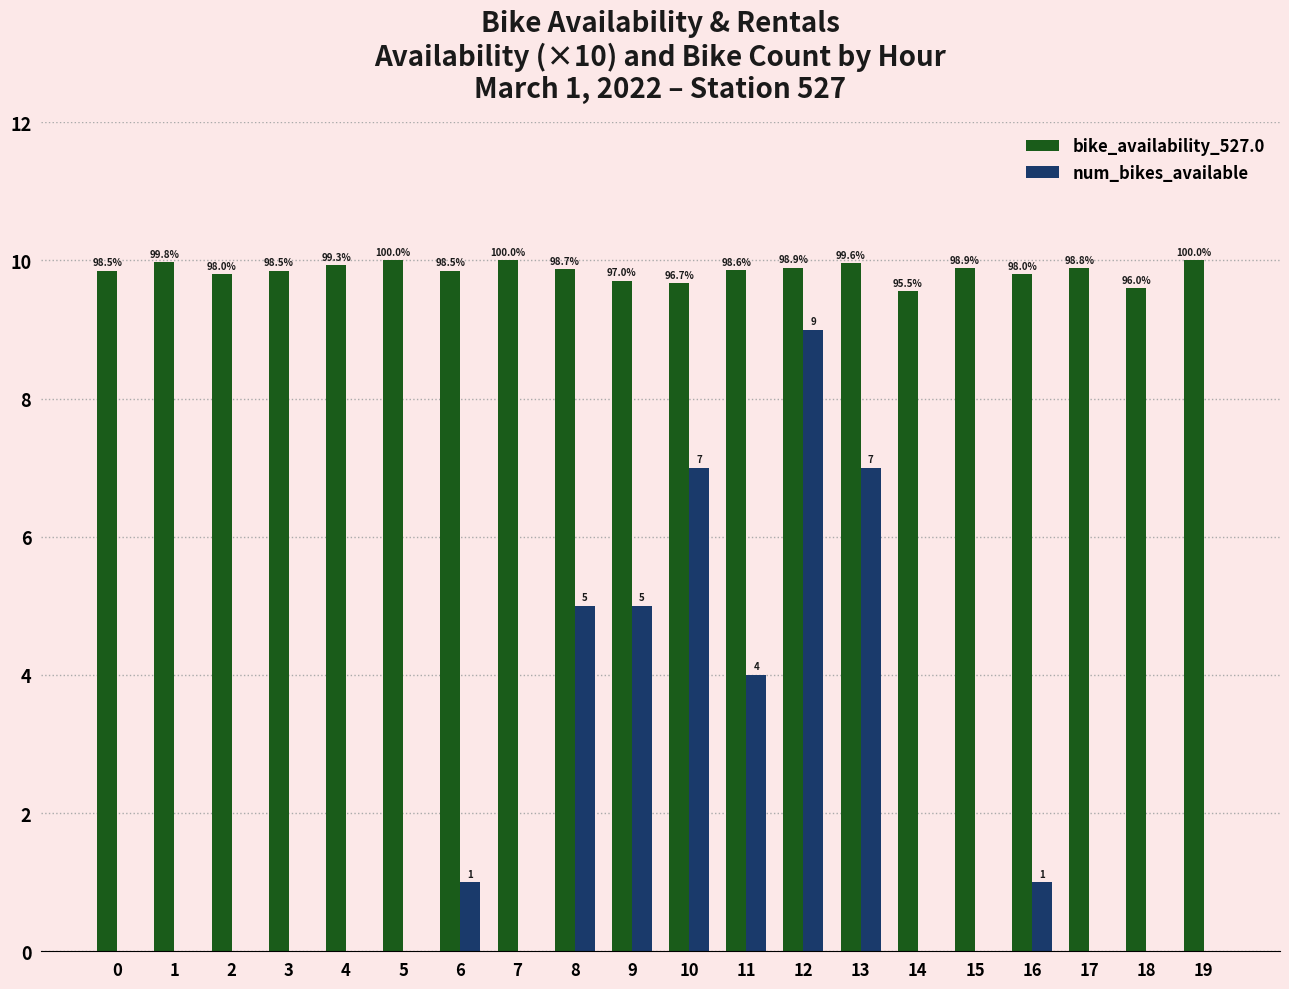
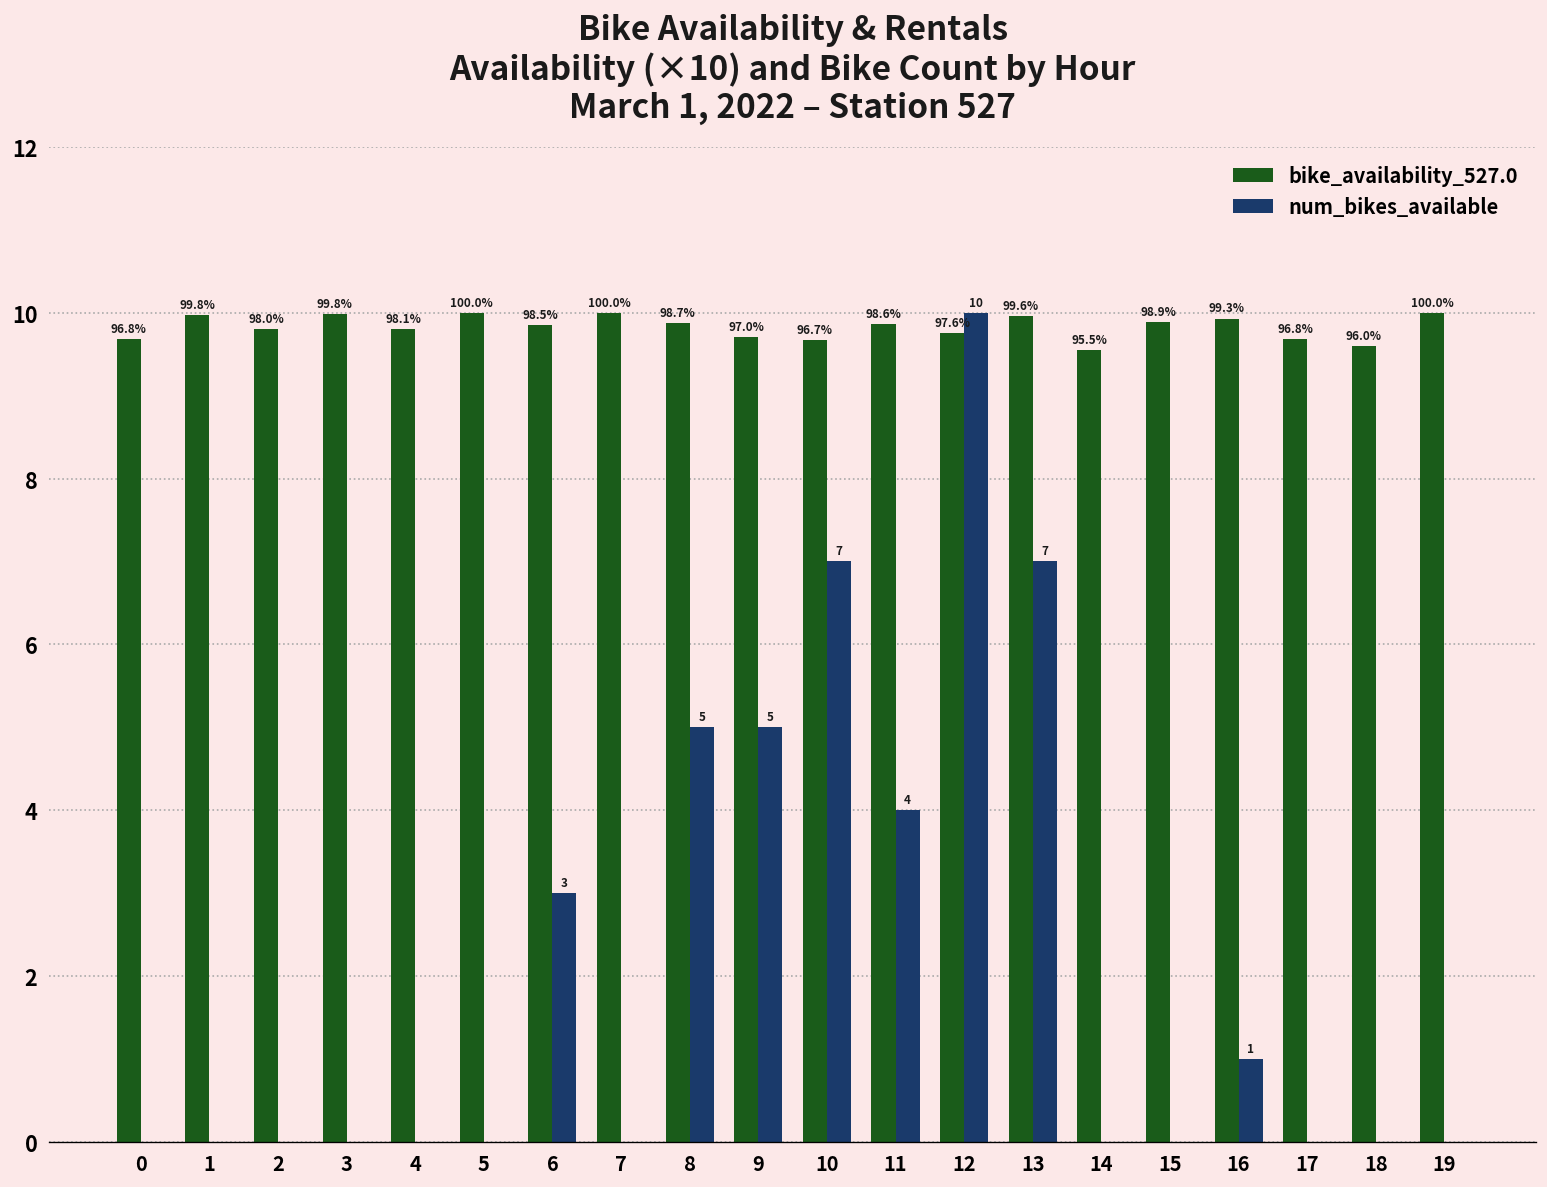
bike_availability_527.0, 0: 98.5% -> 96.8%
bike_availability_527.0, 3: 98.5% -> 99.8%
bike_availability_527.0, 4: 99.3% -> 98.1%
num_bikes_available, 6: 1 -> 3
bike_availability_527.0, 12: 98.9% -> 97.6%
num_bikes_available, 12: 9 -> 10
bike_availability_527.0, 16: 98.0% -> 99.3%
bike_availability_527.0, 17: 98.8% -> 96.8%
